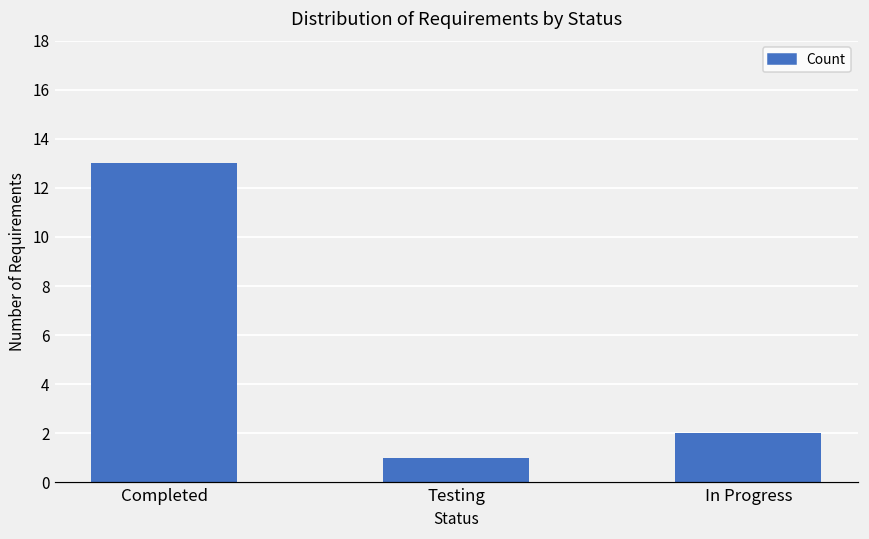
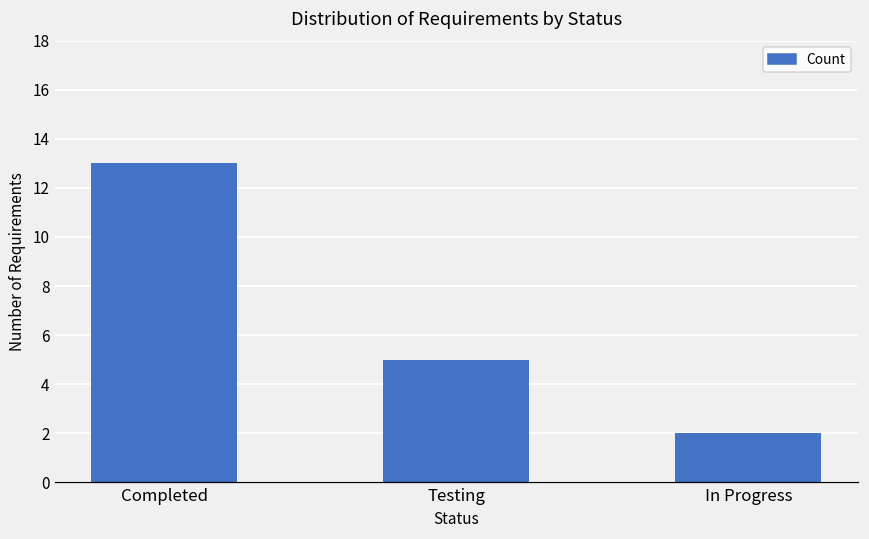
Testing: 1 -> 5
